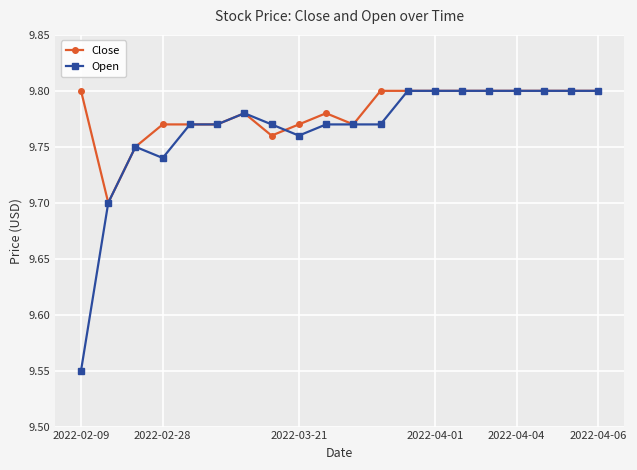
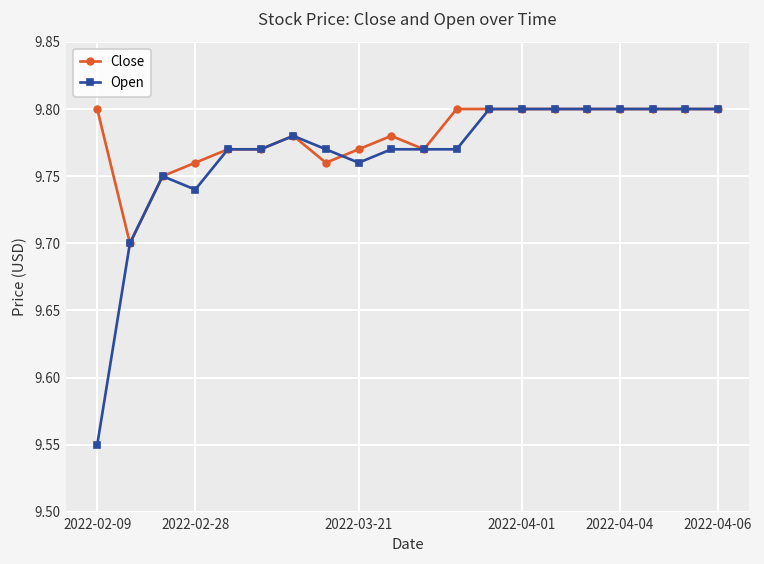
Close, 2022-02-28: 9.77 -> 9.76
